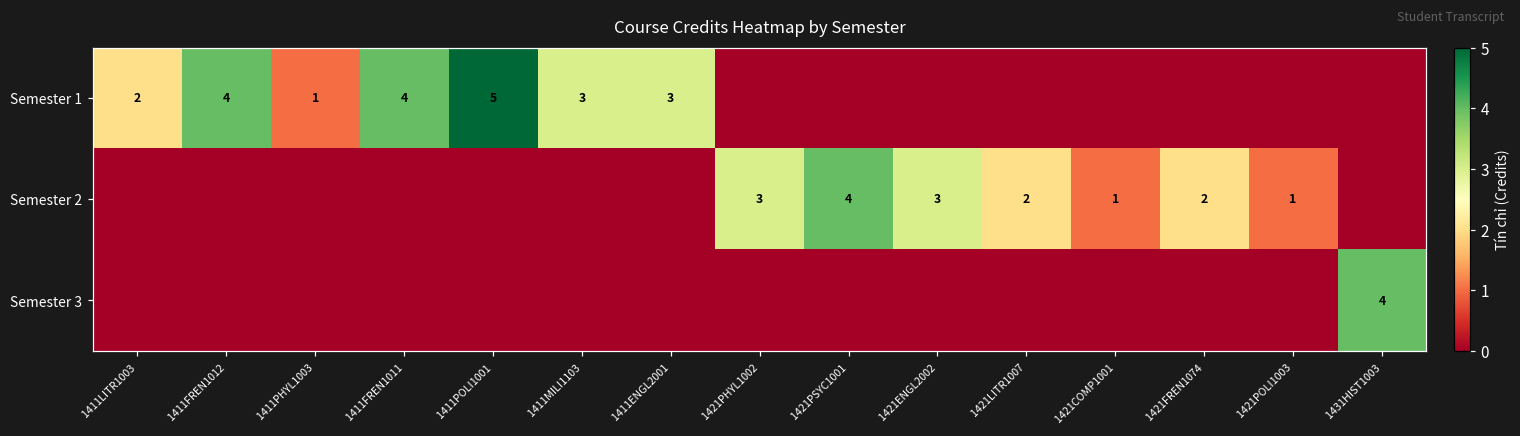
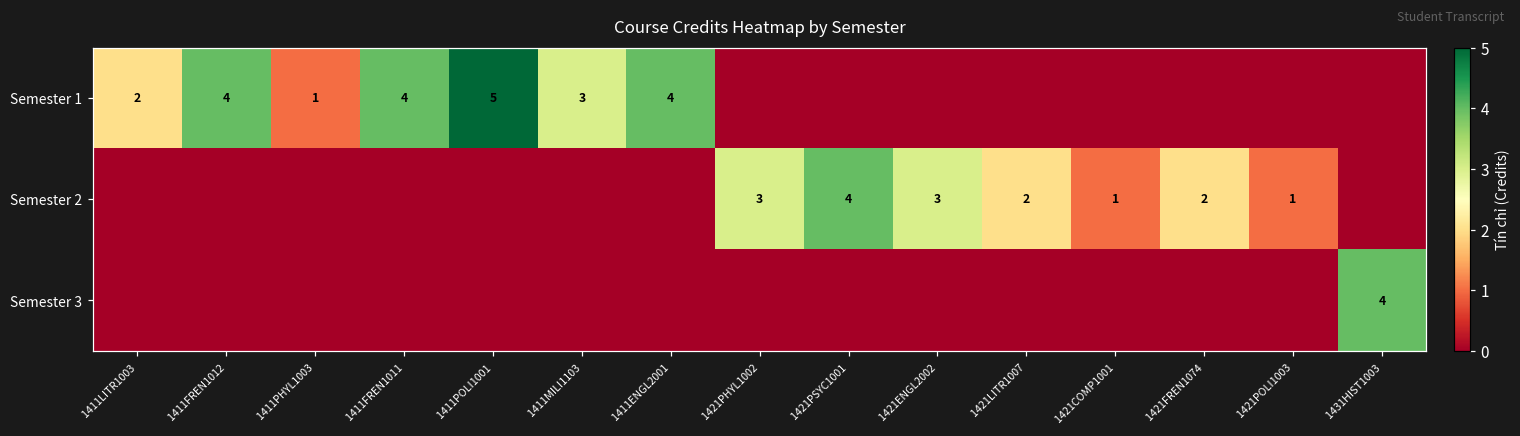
Semester 1, 1411ENGL2001: 3 -> 4
